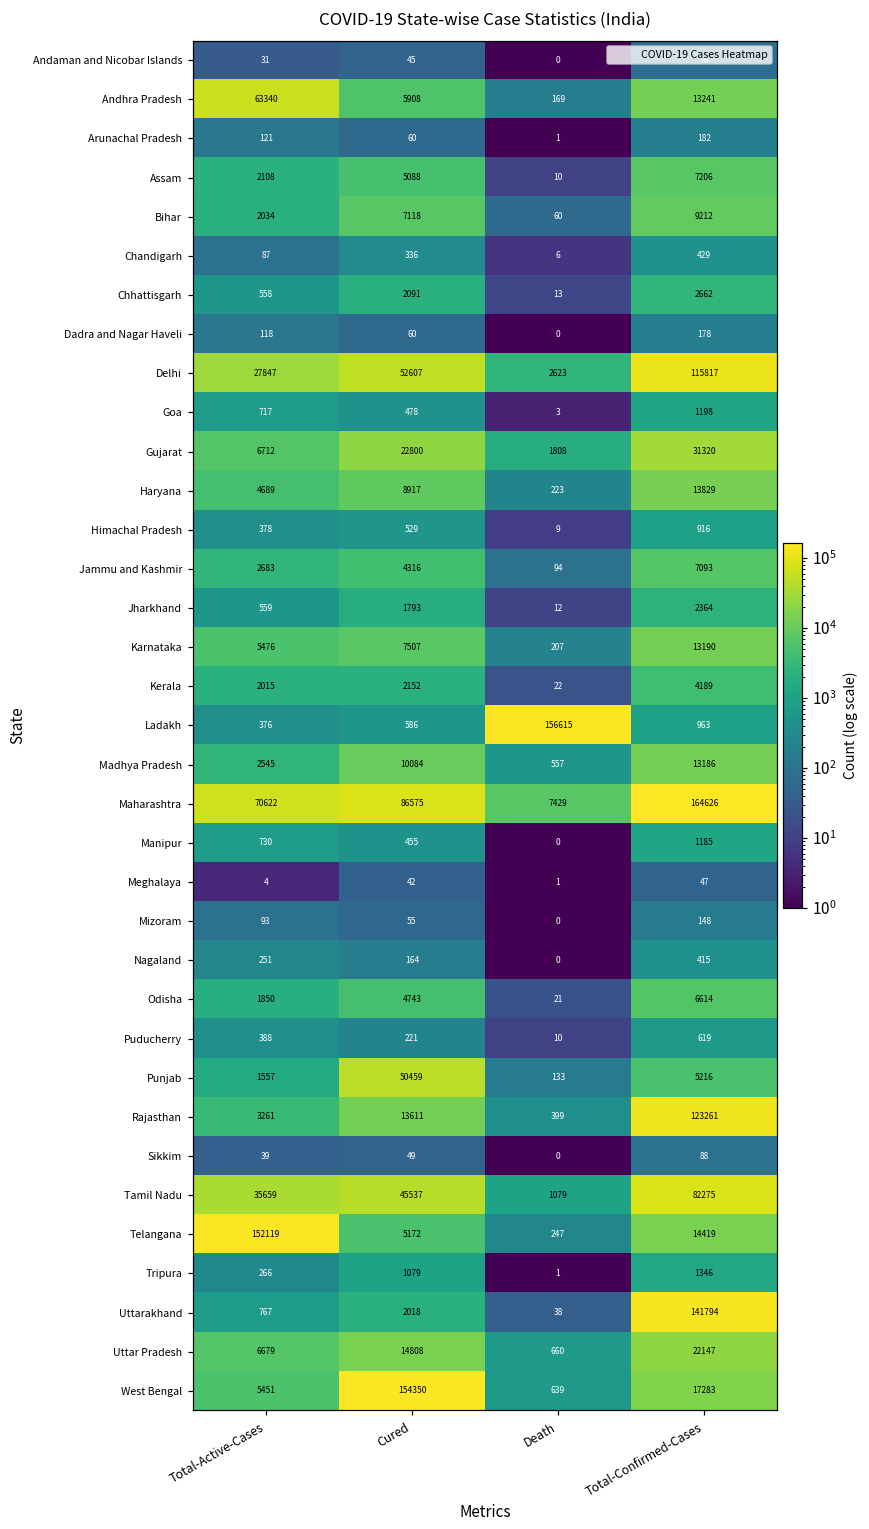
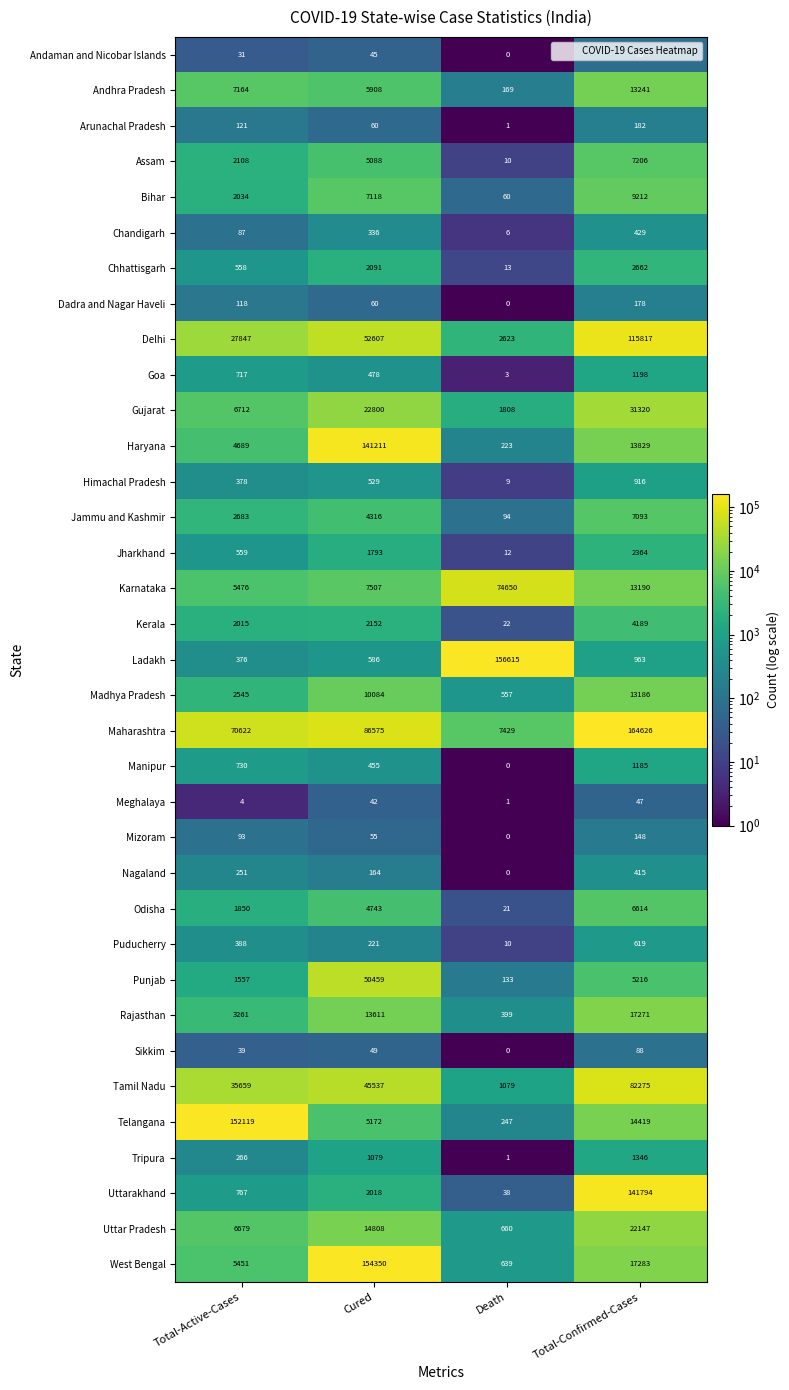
Andhra Pradesh, Total-Active-Cases: 63340 -> 7164
Haryana, Cured: 8917 -> 141211
Karnataka, Death: 207 -> 74650
Rajasthan, Total-Confirmed-Cases: 123261 -> 17271
